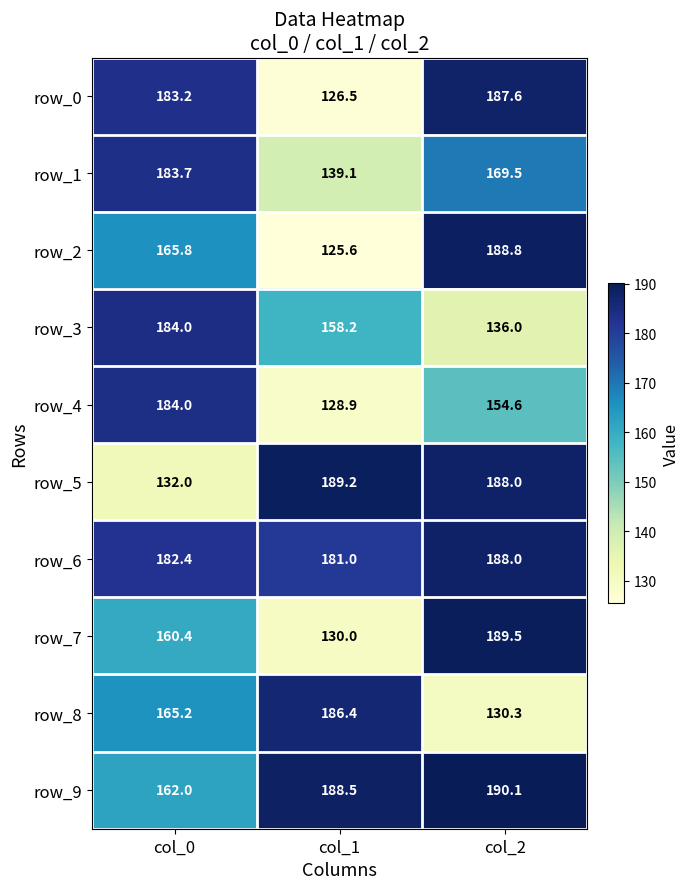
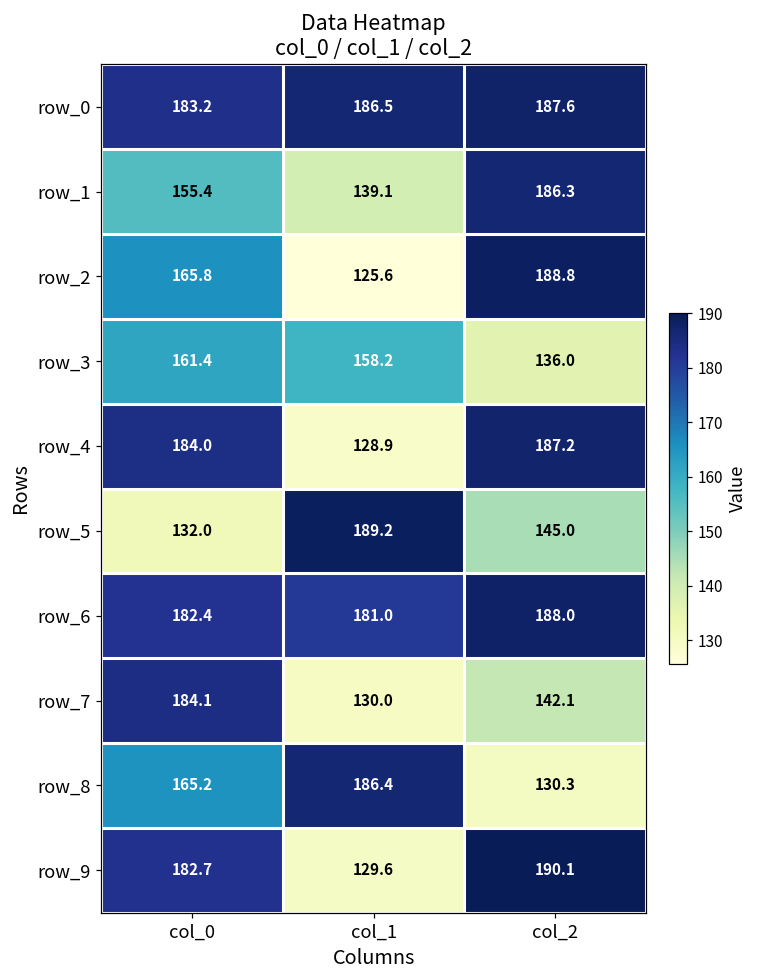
row_0, col_1: 126.5 -> 186.5
row_1, col_0: 183.7 -> 155.4
row_1, col_2: 169.5 -> 186.3
row_3, col_0: 184.0 -> 161.4
row_4, col_2: 154.6 -> 187.2
row_5, col_2: 188.0 -> 145.0
row_7, col_0: 160.4 -> 184.1
row_7, col_2: 189.5 -> 142.1
row_9, col_0: 162.0 -> 182.7
row_9, col_1: 188.5 -> 129.6
